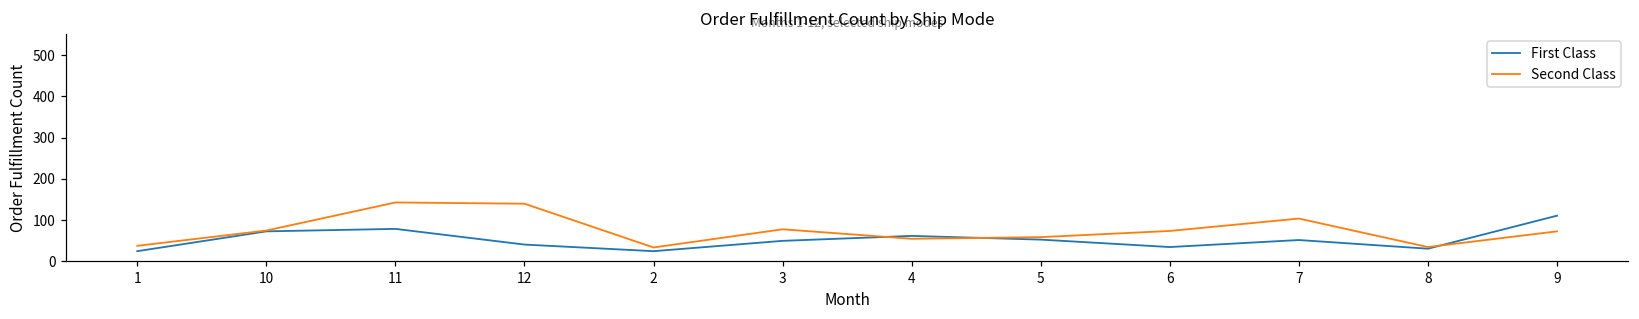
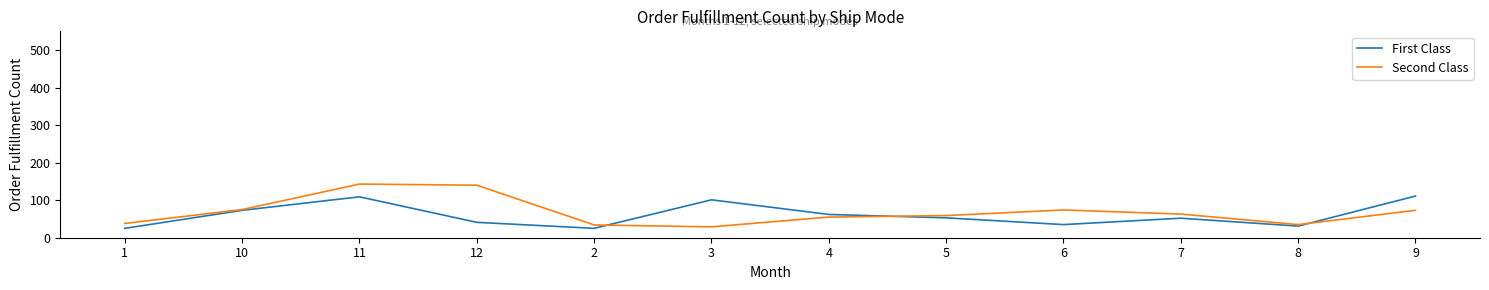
First Class, 11: 80 -> 110
First Class, 3: 50 -> 100
Second Class, 3: 80 -> 30
Second Class, 7: 100 -> 60
